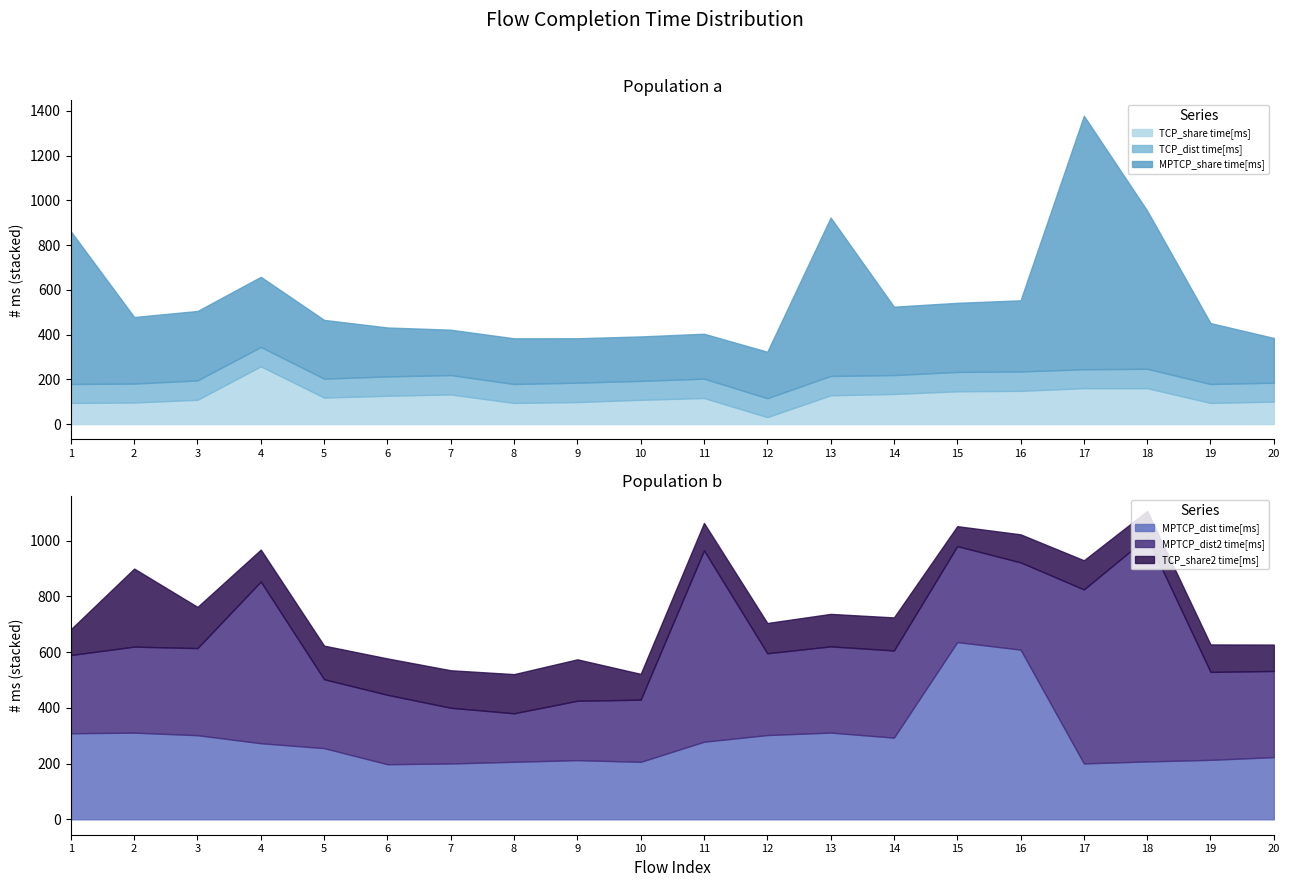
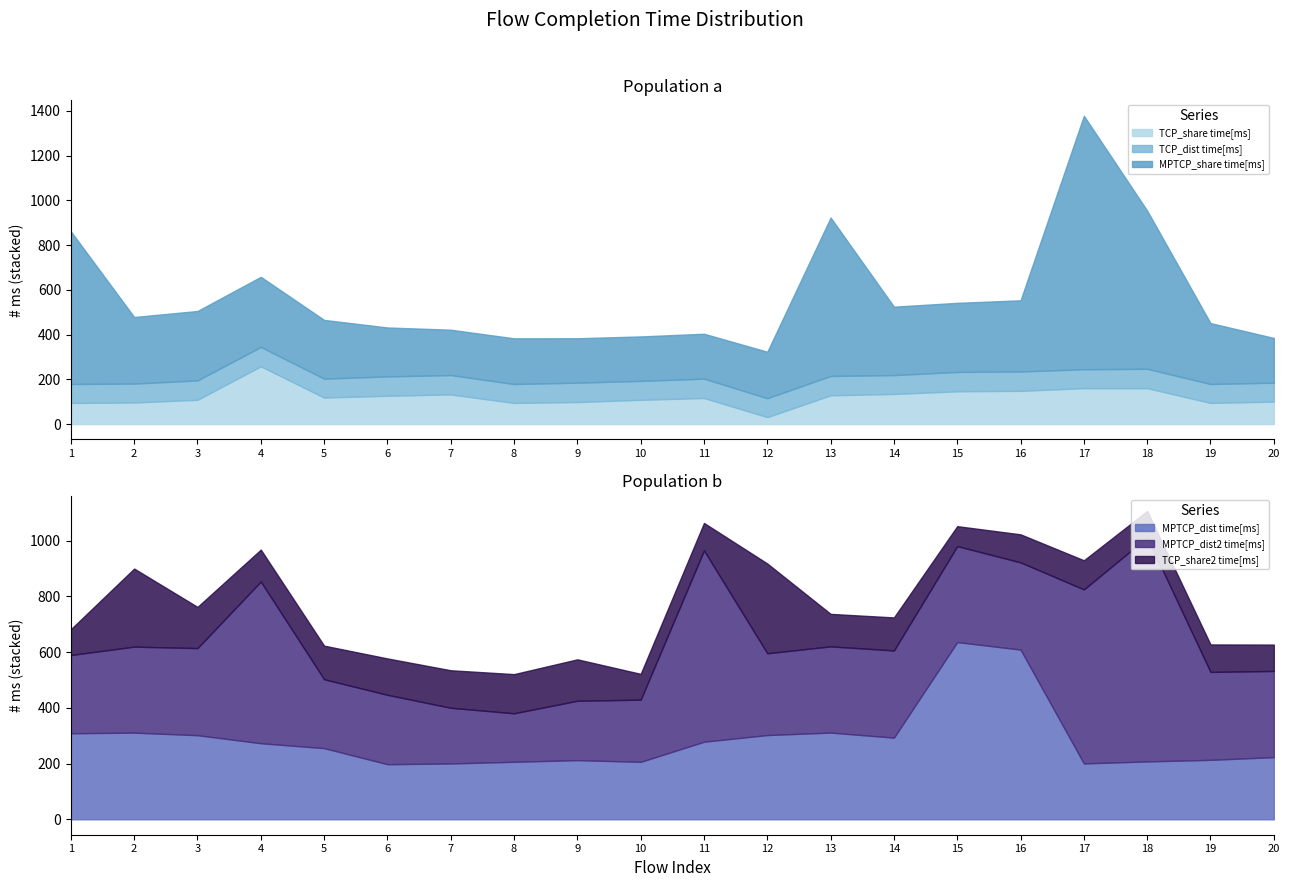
Population b, TCP_share2 time[ms], 12: 110 -> 320
